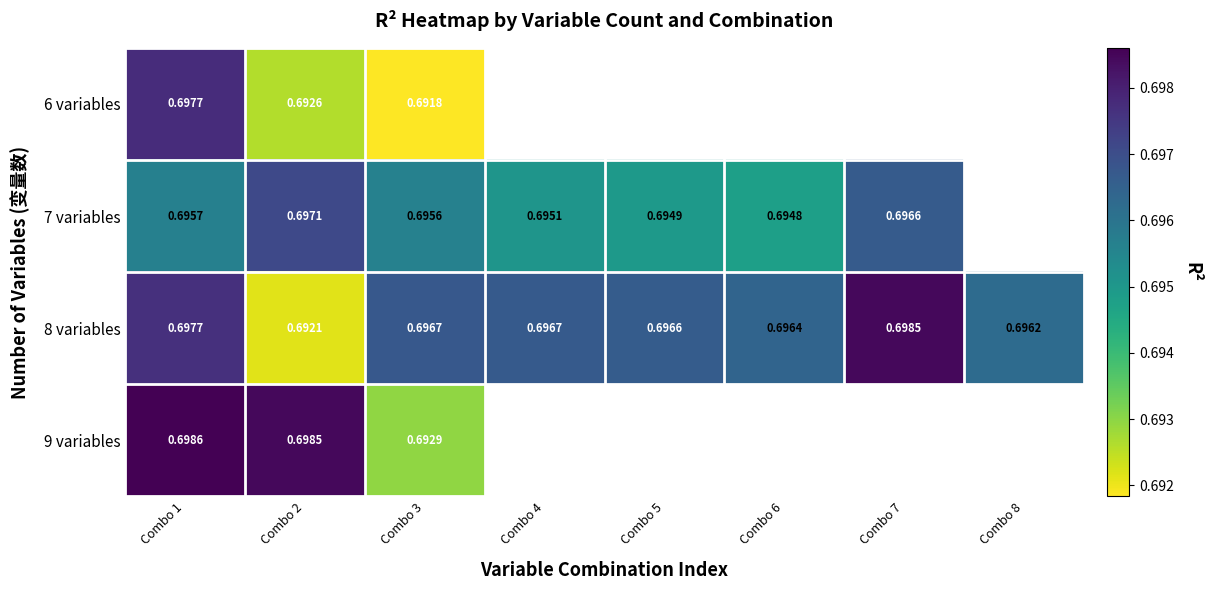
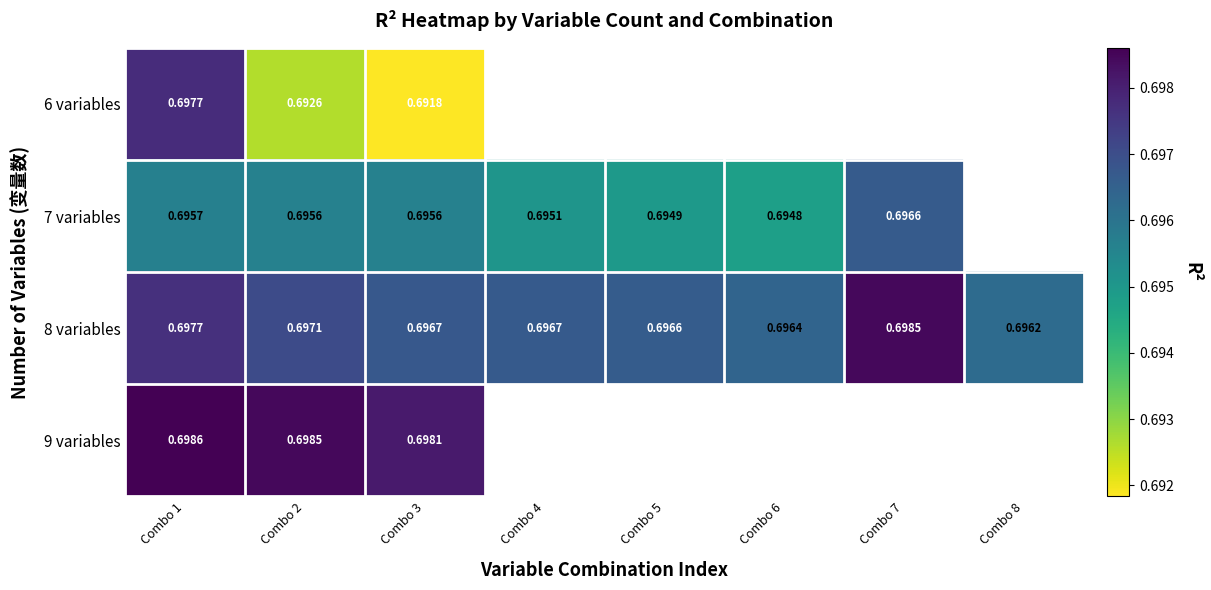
7 variables, Combo 2: 0.6971 -> 0.6956
8 variables, Combo 2: 0.6921 -> 0.6971
9 variables, Combo 3: 0.6929 -> 0.6981
